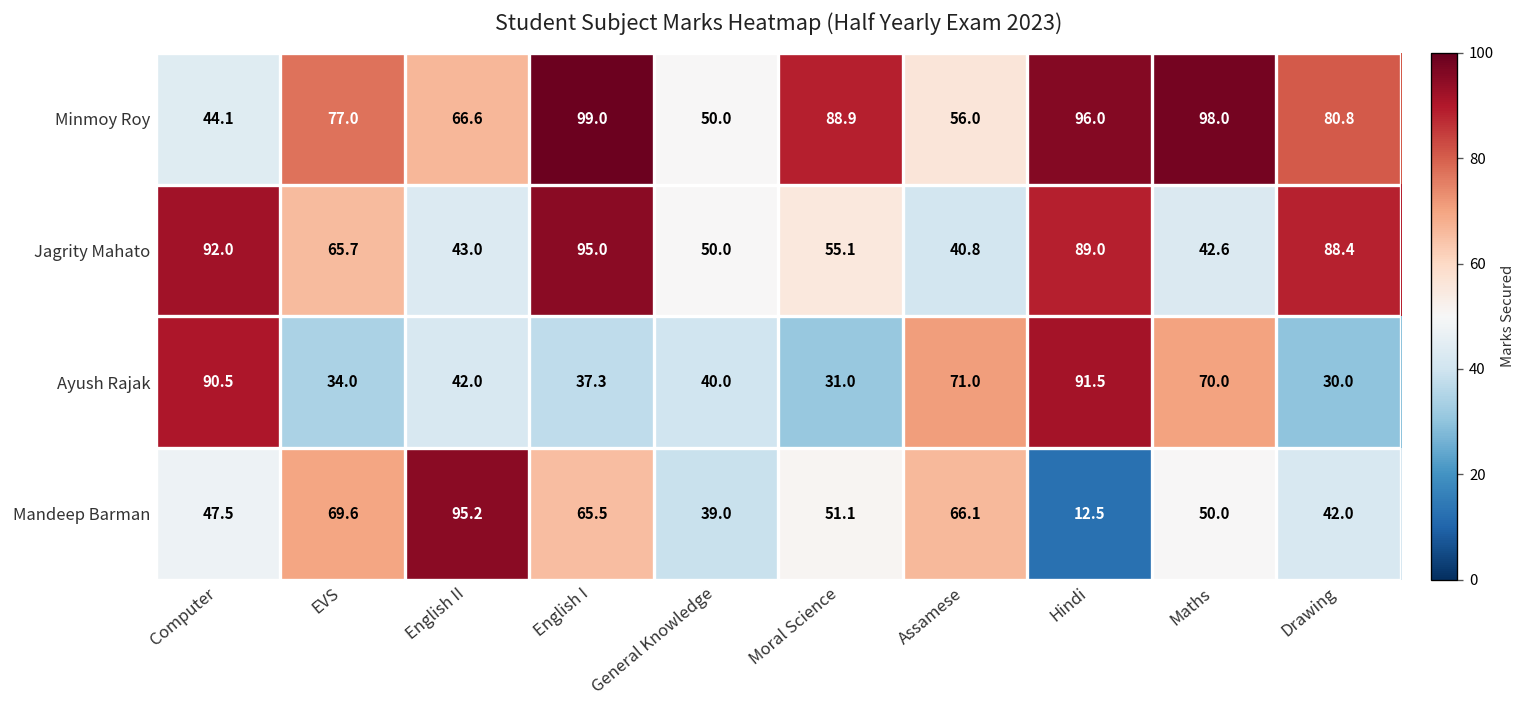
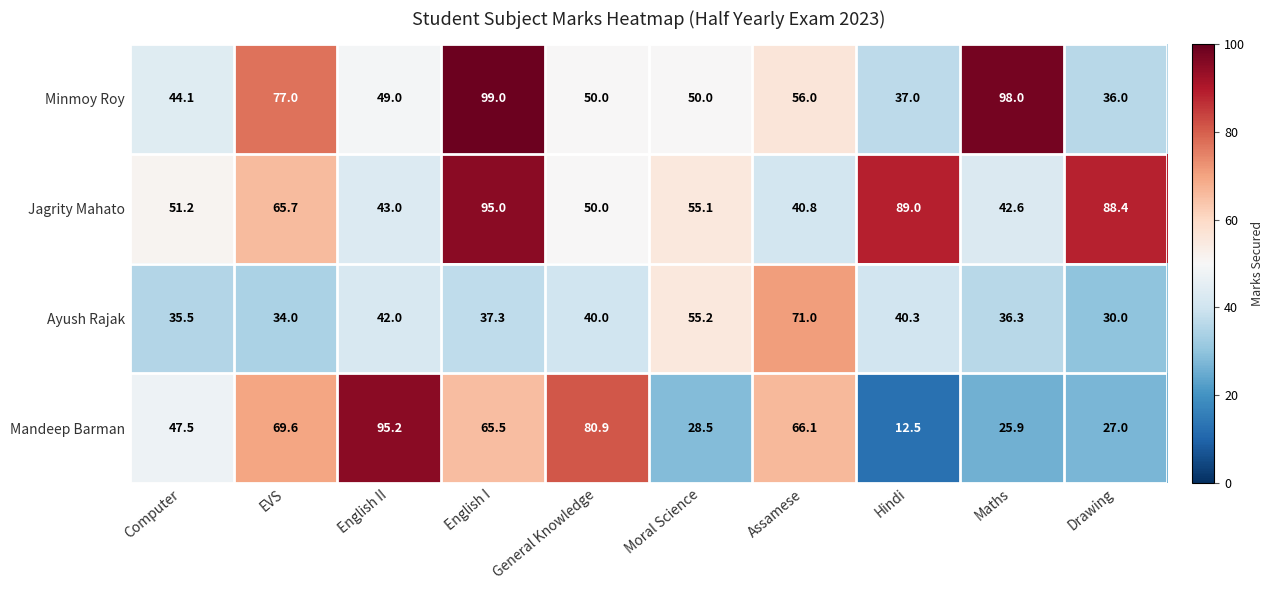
Minmoy Roy, English II: 66.6 -> 49.0
Minmoy Roy, Moral Science: 88.9 -> 50.0
Minmoy Roy, Hindi: 96.0 -> 37.0
Minmoy Roy, Drawing: 80.8 -> 36.0
Jagrity Mahato, Computer: 92.0 -> 51.2
Ayush Rajak, Computer: 90.5 -> 35.5
Ayush Rajak, Moral Science: 31.0 -> 55.2
Ayush Rajak, Hindi: 91.5 -> 40.3
Ayush Rajak, Maths: 70.0 -> 36.3
Mandeep Barman, General Knowledge: 39.0 -> 80.9
Mandeep Barman, Moral Science: 51.1 -> 28.5
Mandeep Barman, Maths: 50.0 -> 25.9
Mandeep Barman, Drawing: 42.0 -> 27.0
